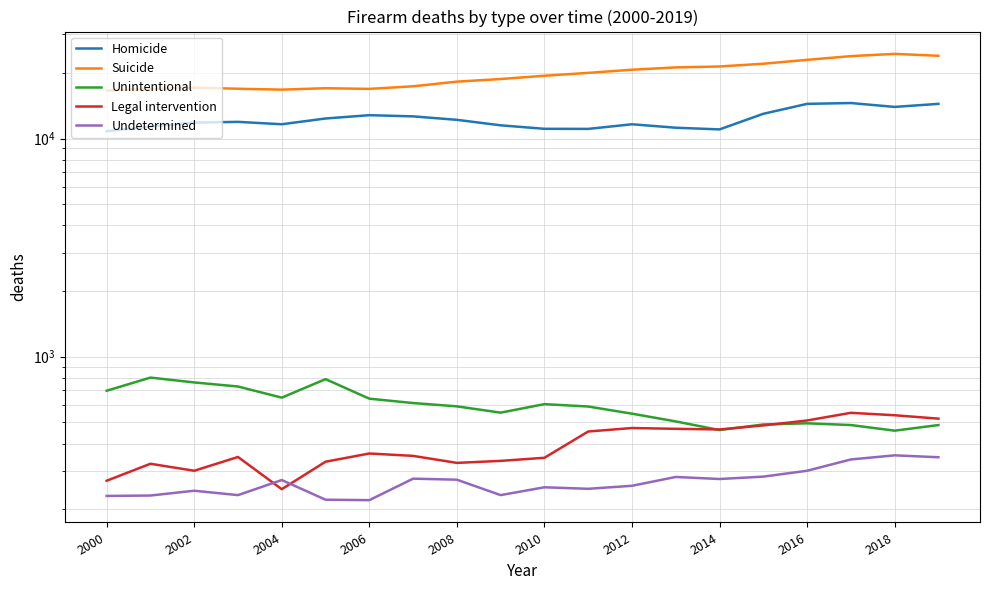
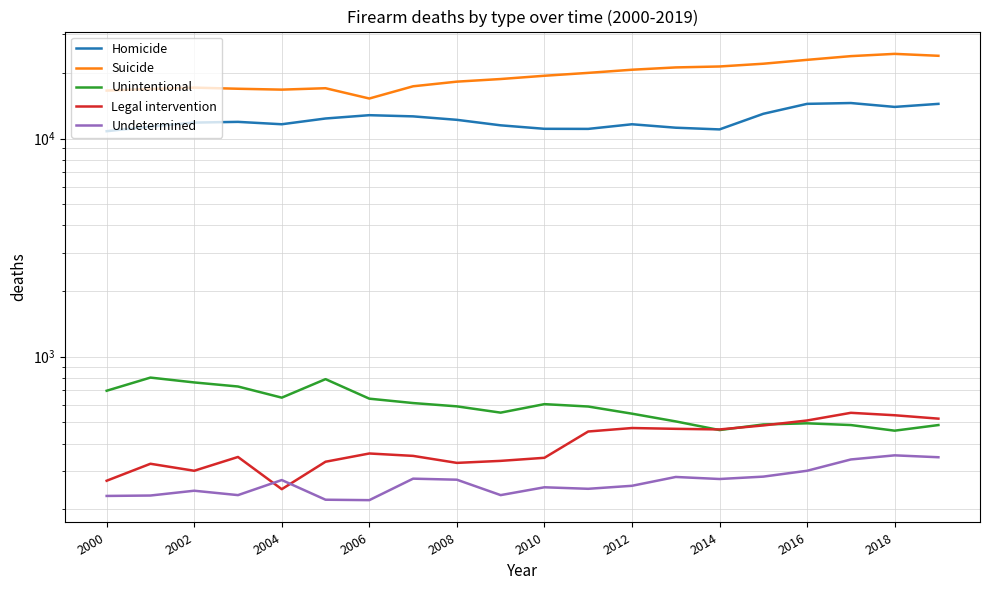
Suicide, 2006: 17000 -> 15000
